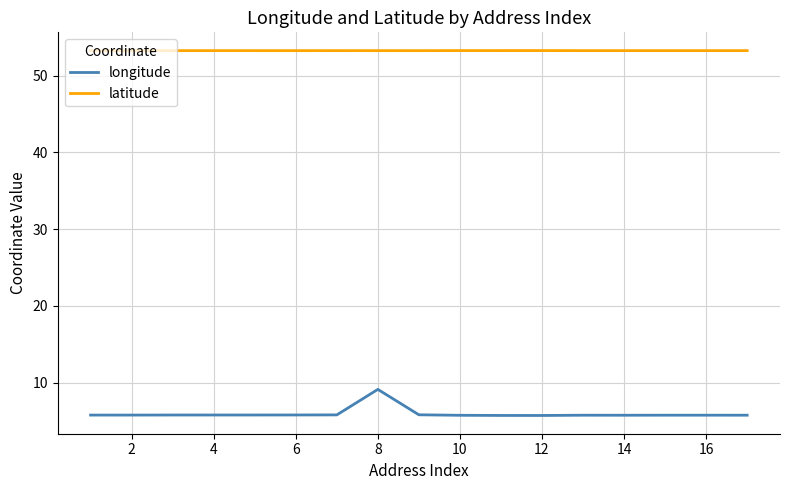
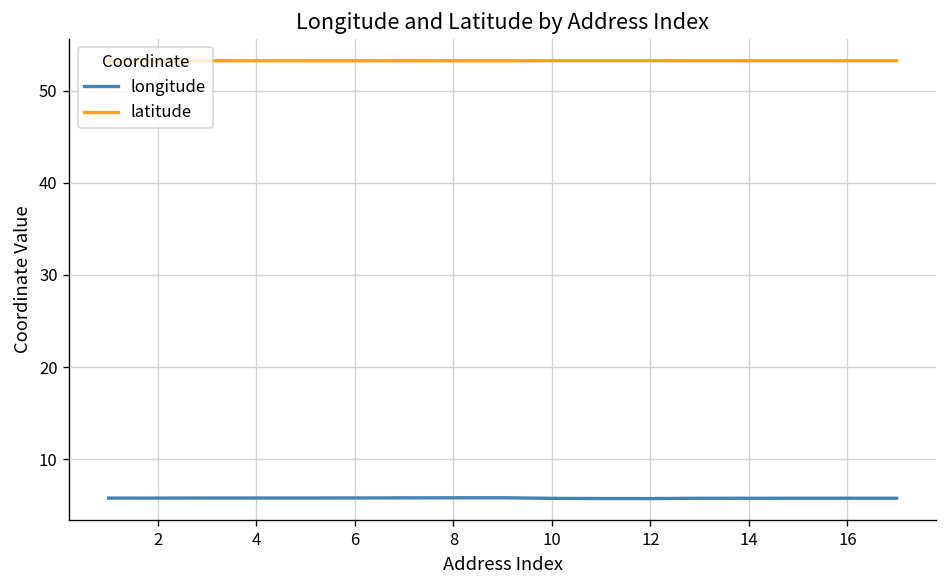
longitude, 8: 9 -> 6
